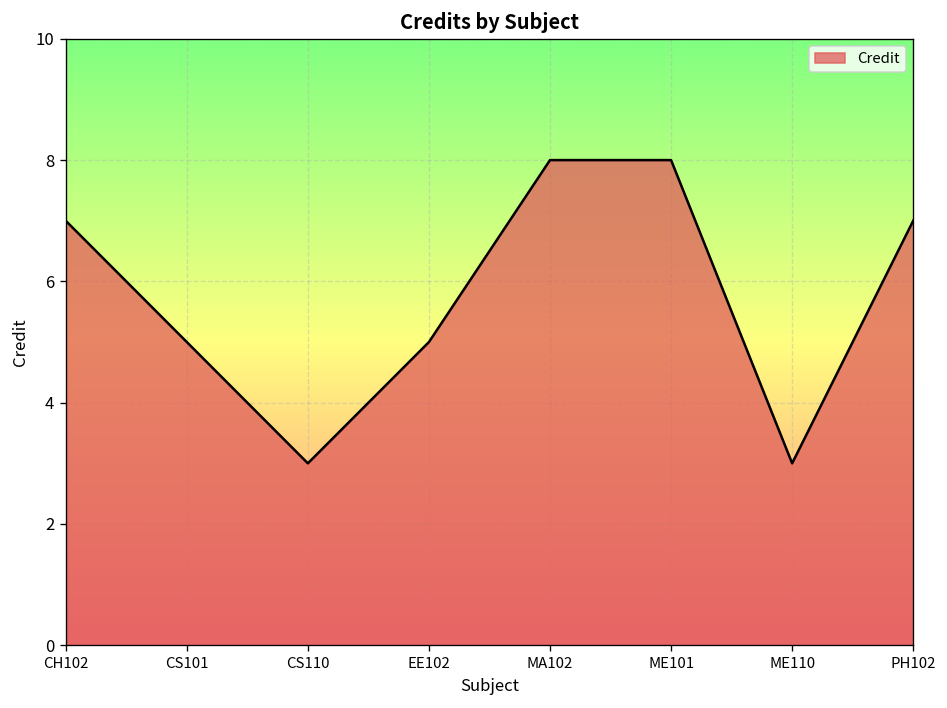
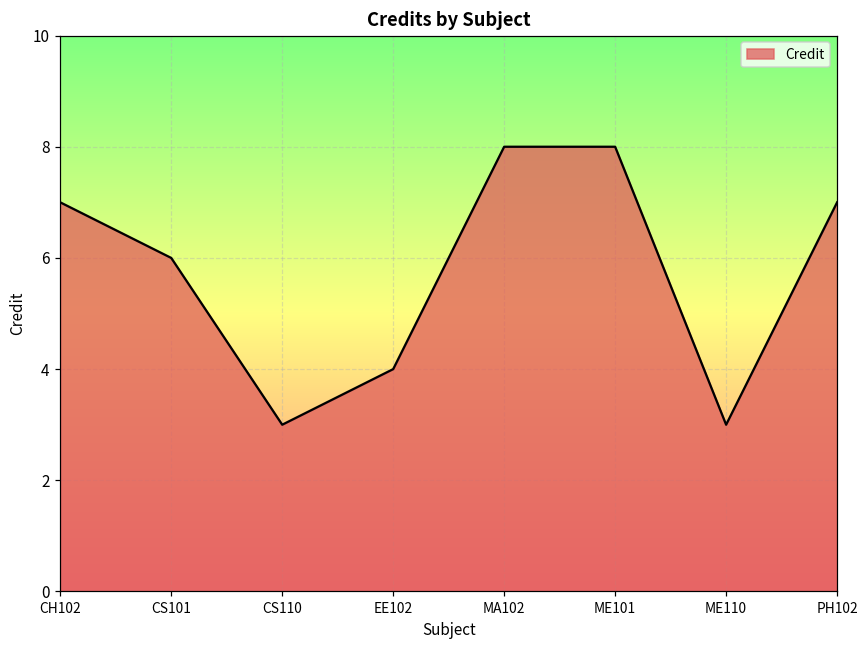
CS101: 5 -> 6
EE102: 5 -> 4
